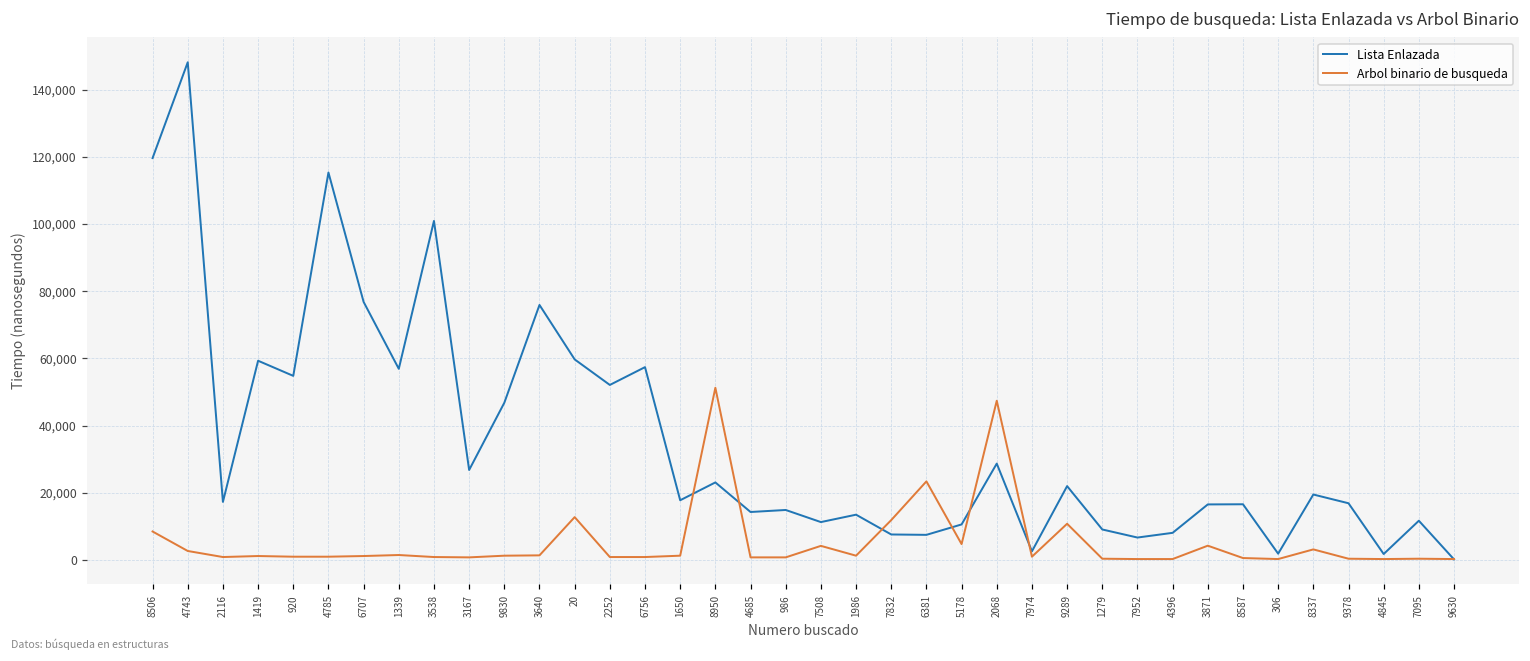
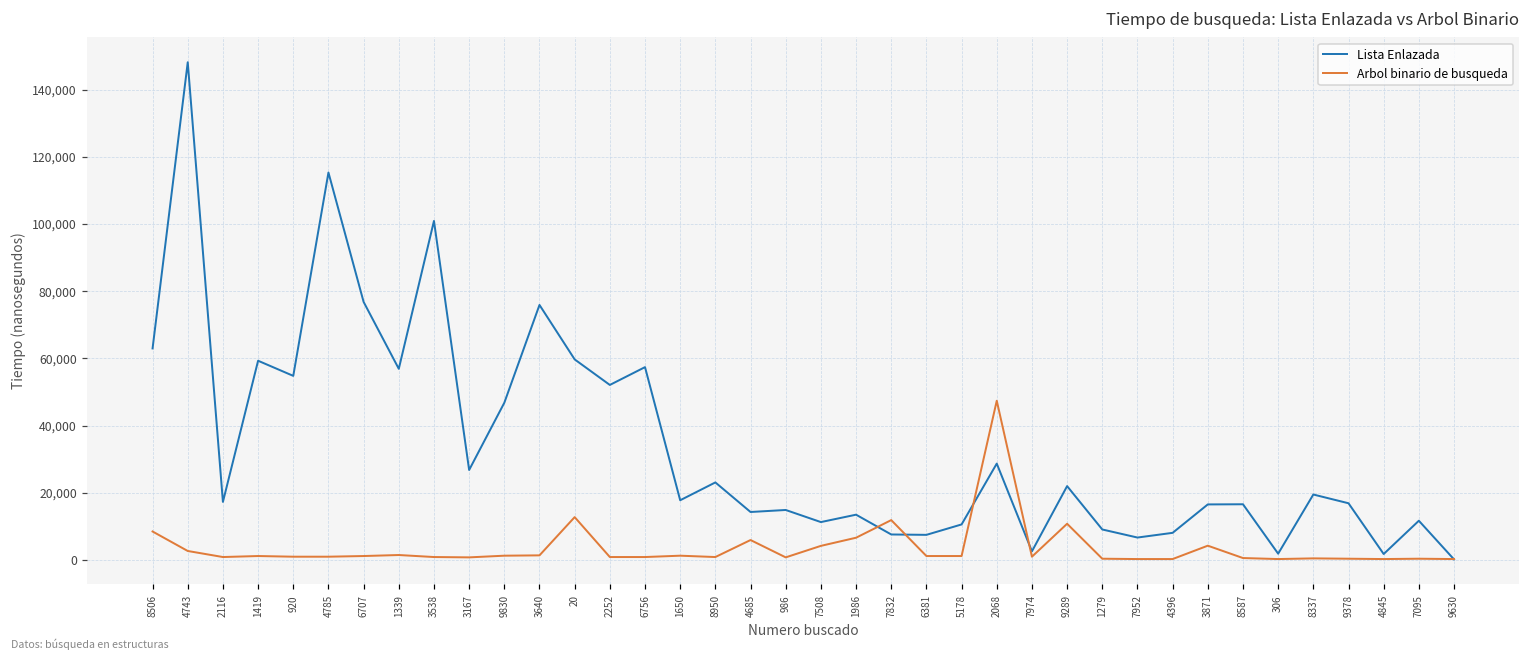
Lista Enlazada, 8506: 120,000 -> 63,000
Arbol binario de busqueda, 8950: 51,000 -> 1,000
Arbol binario de busqueda, 4685: 1,000 -> 6,000
Arbol binario de busqueda, 1986: 1,000 -> 7,000
Arbol binario de busqueda, 6381: 23,000 -> 1,000
Arbol binario de busqueda, 5178: 5,000 -> 1,000
Arbol binario de busqueda, 8337: 3,000 -> 1,000
